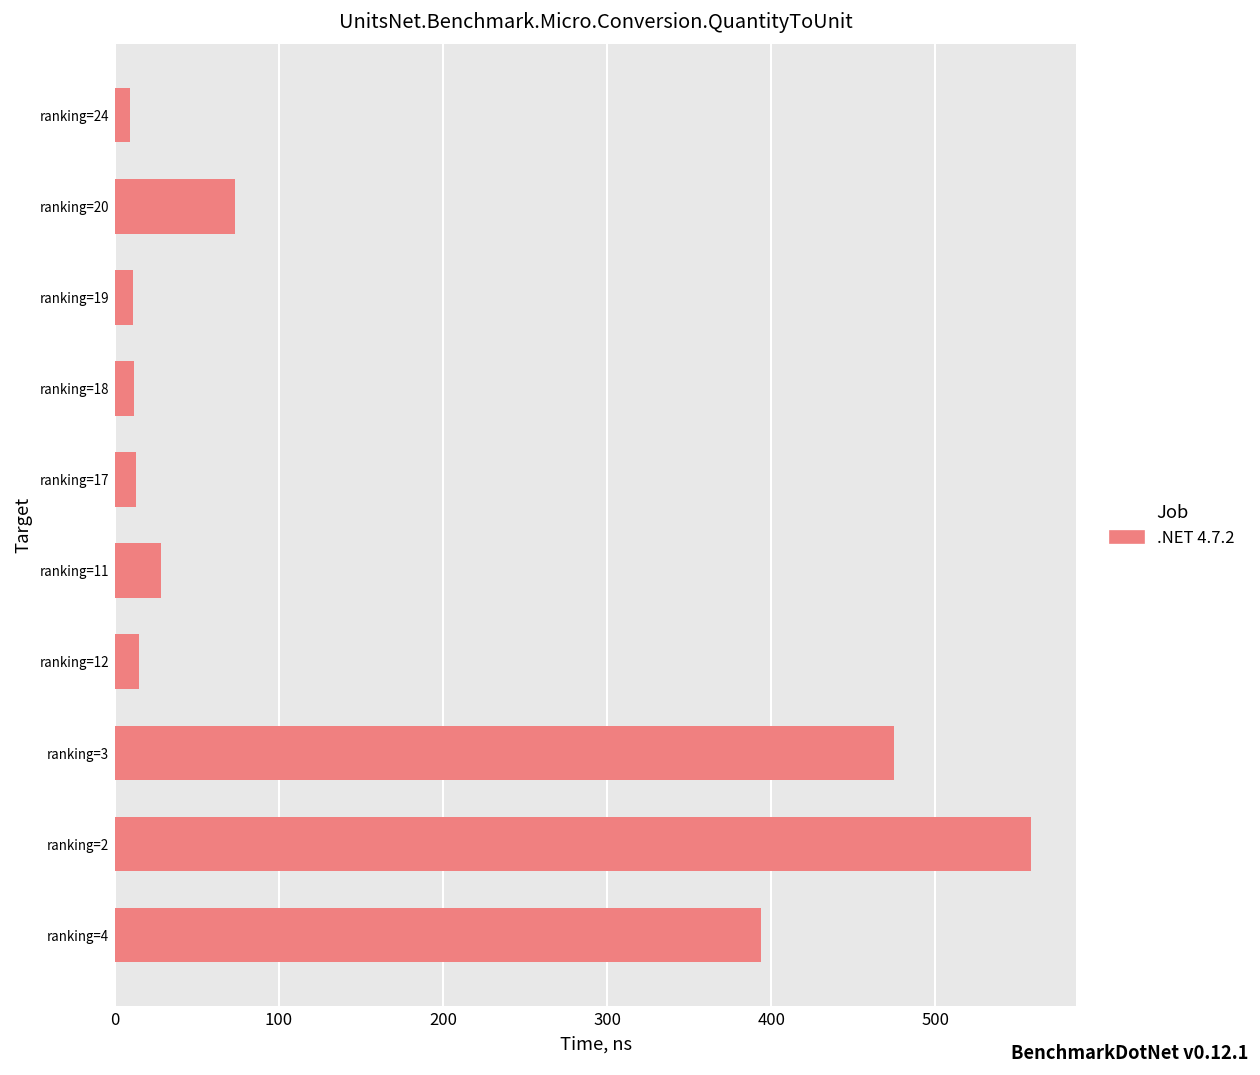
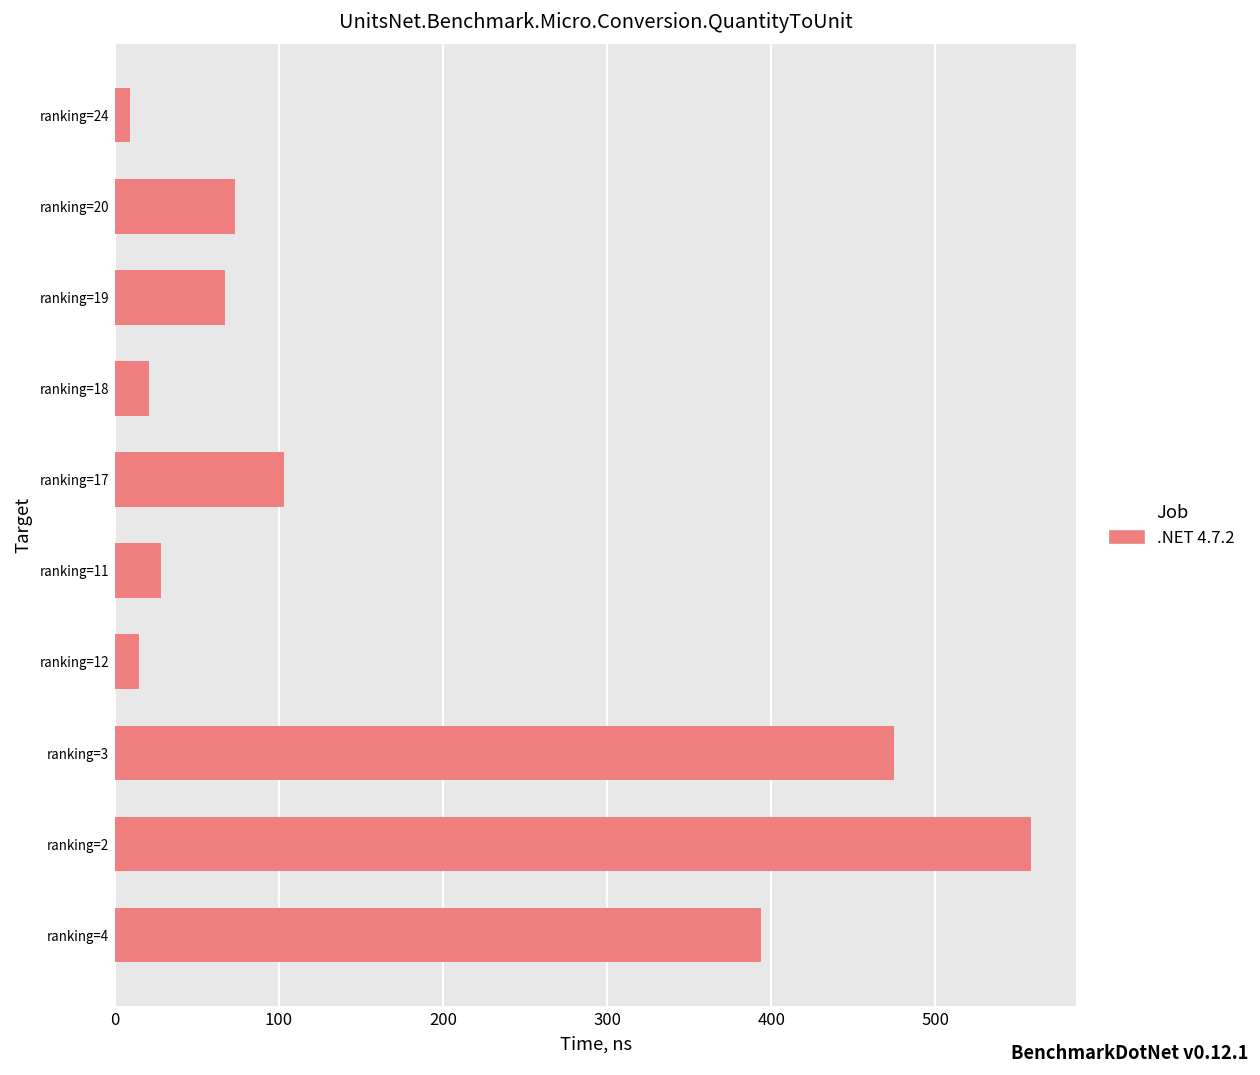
ranking=19: 11 -> 67
ranking=18: 12 -> 21
ranking=17: 13 -> 103
